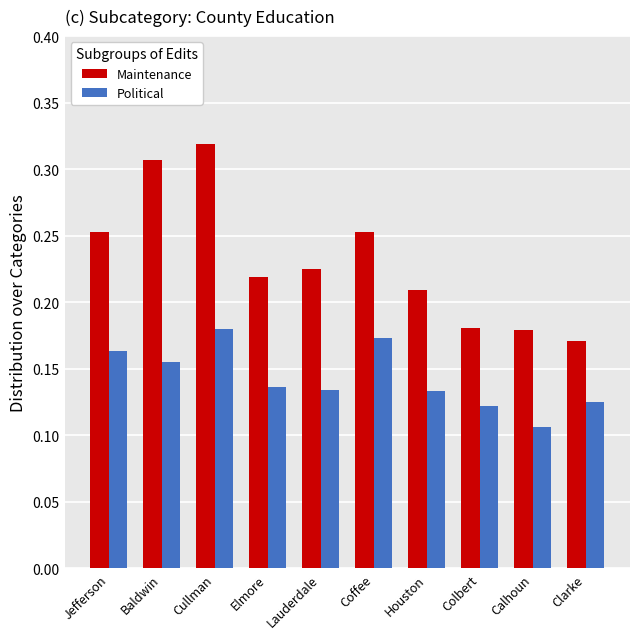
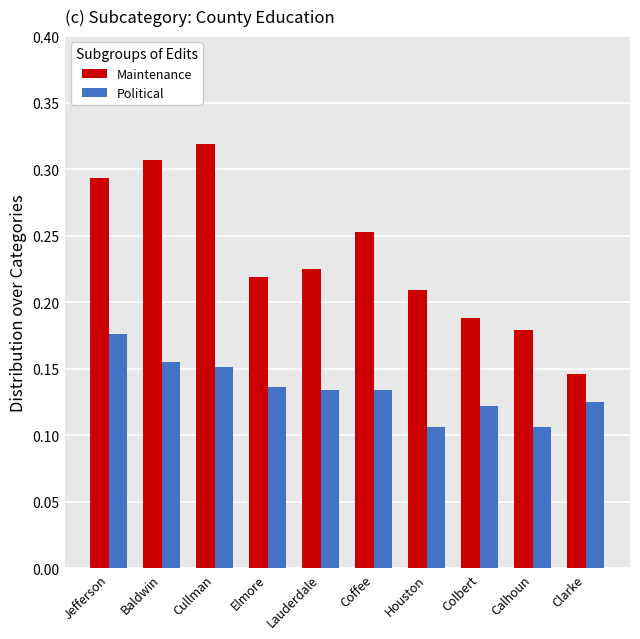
Maintenance, Jefferson: 0.253 -> 0.293
Political, Jefferson: 0.163 -> 0.176
Political, Cullman: 0.180 -> 0.151
Political, Coffee: 0.173 -> 0.134
Political, Houston: 0.133 -> 0.106
Maintenance, Colbert: 0.181 -> 0.188
Maintenance, Clarke: 0.171 -> 0.146
